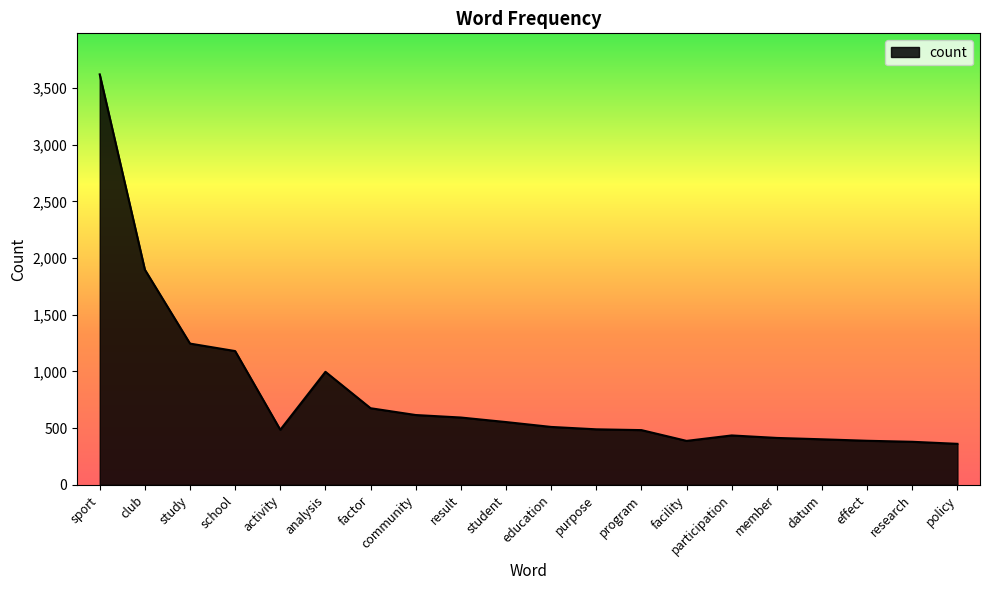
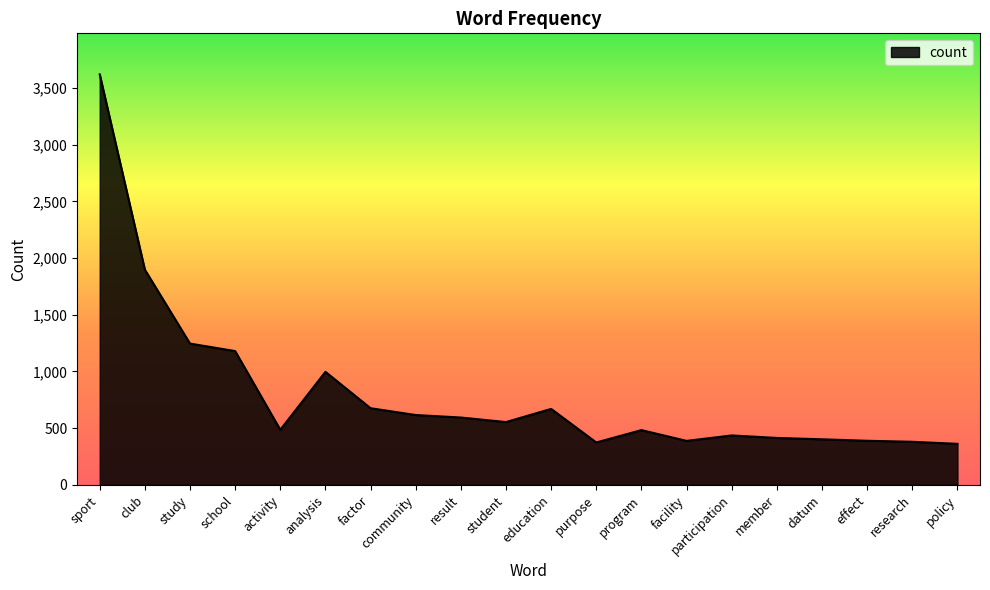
education: 510 -> 670
purpose: 490 -> 370
